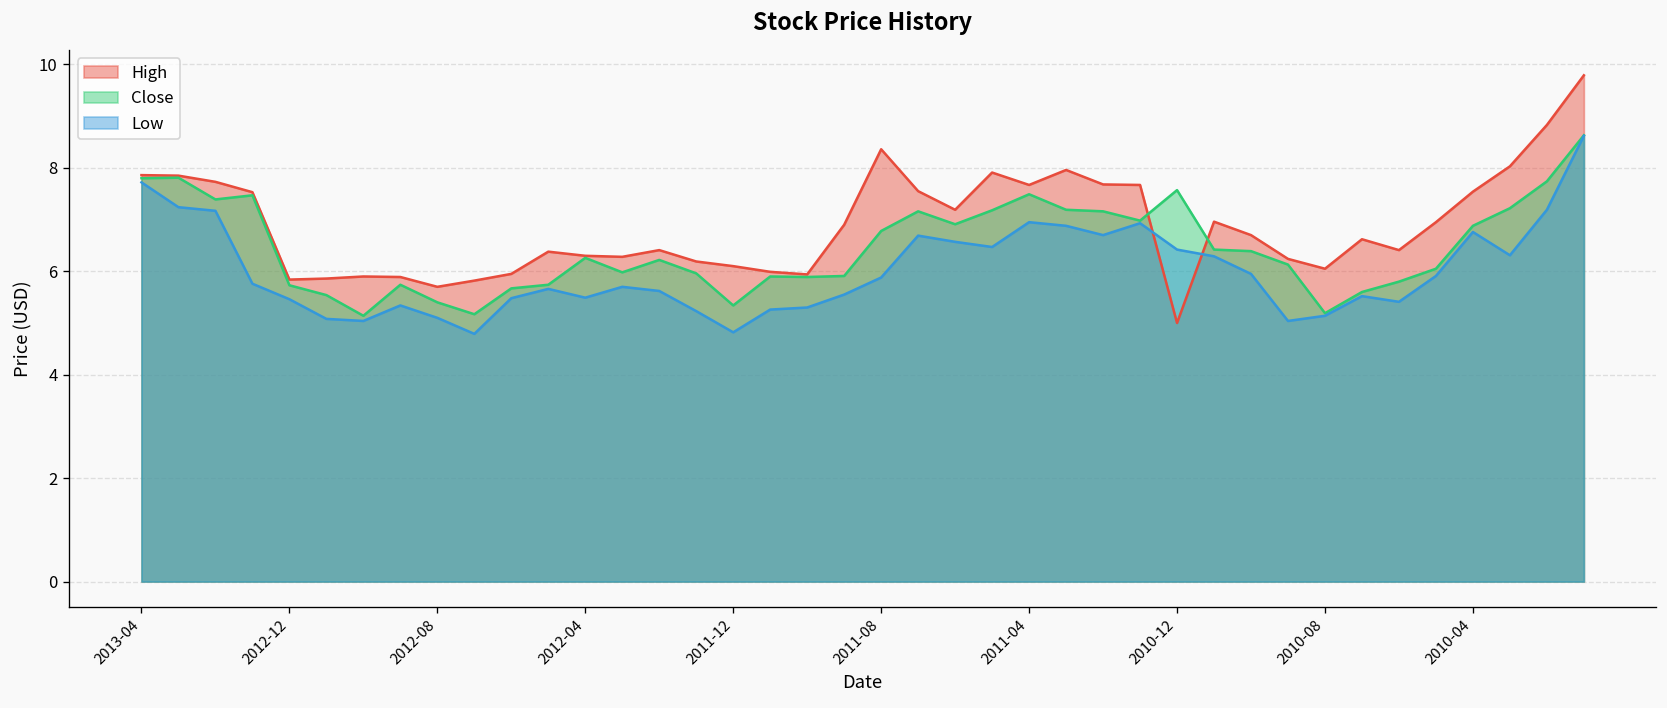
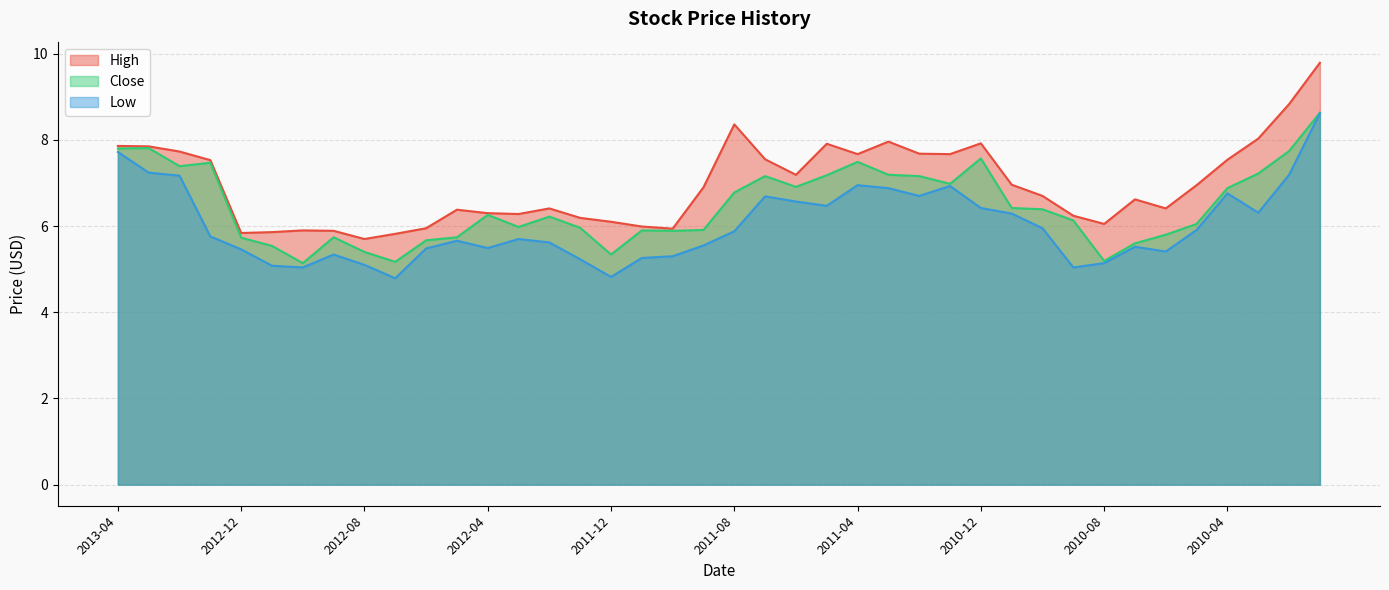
High, 2010-12: 5.0 -> 7.9
